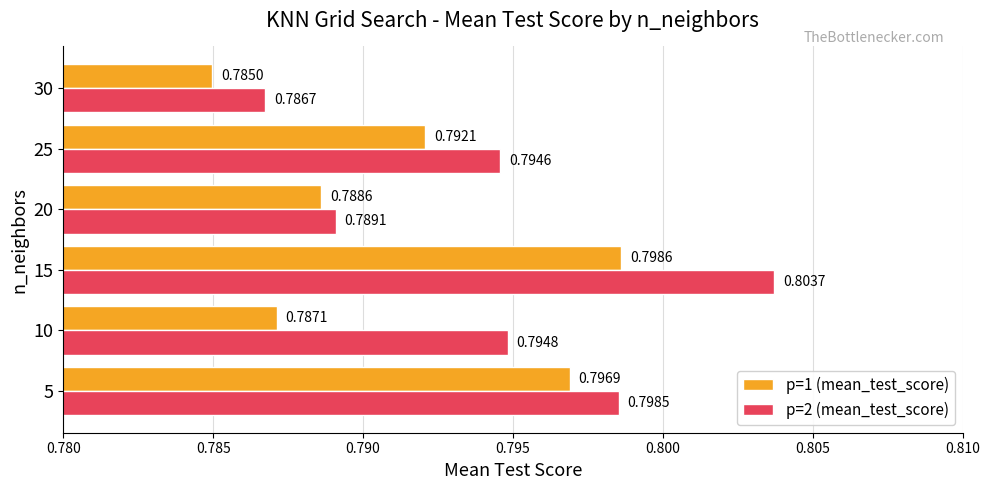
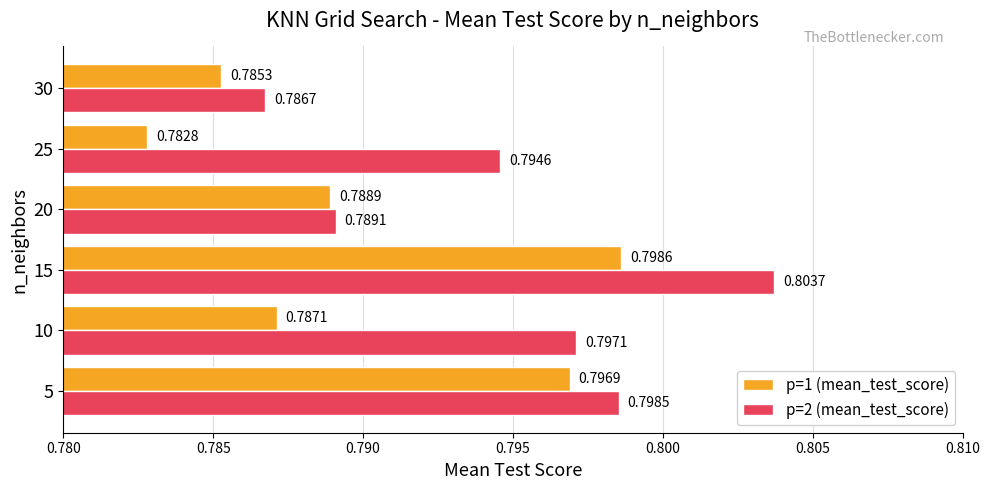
p=1 (mean_test_score), 30: 0.7850 -> 0.7853
p=1 (mean_test_score), 25: 0.7921 -> 0.7828
p=1 (mean_test_score), 20: 0.7886 -> 0.7889
p=2 (mean_test_score), 10: 0.7948 -> 0.7971
